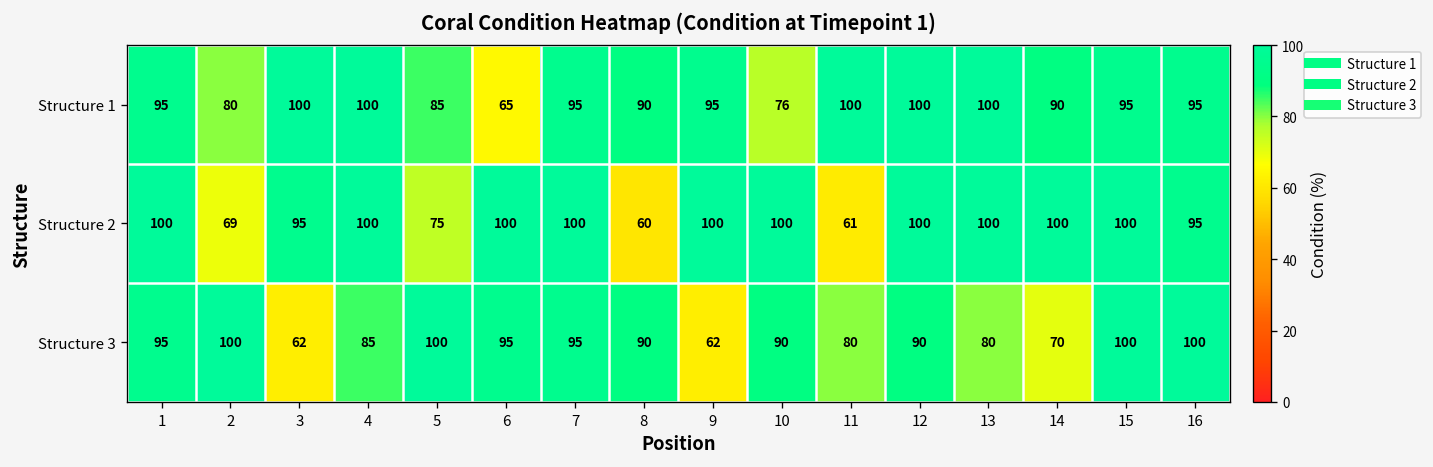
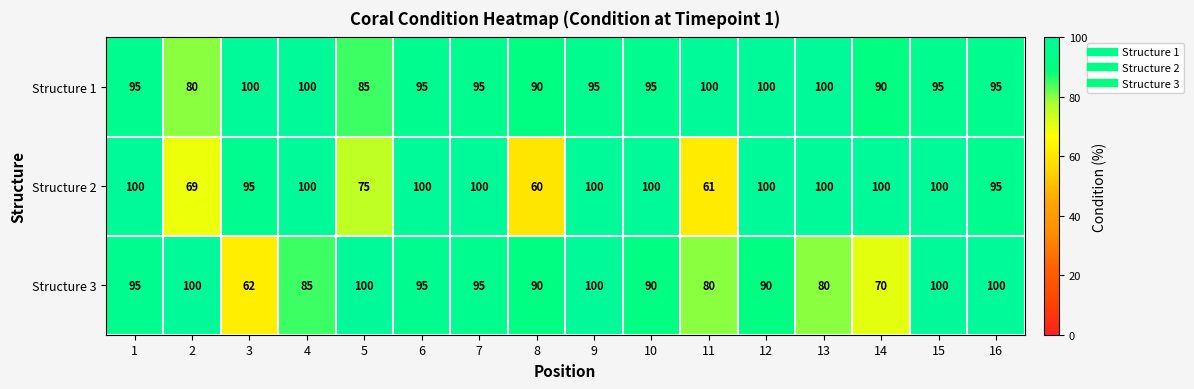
Structure 1, 6: 65 -> 95
Structure 1, 10: 76 -> 95
Structure 3, 9: 62 -> 100
